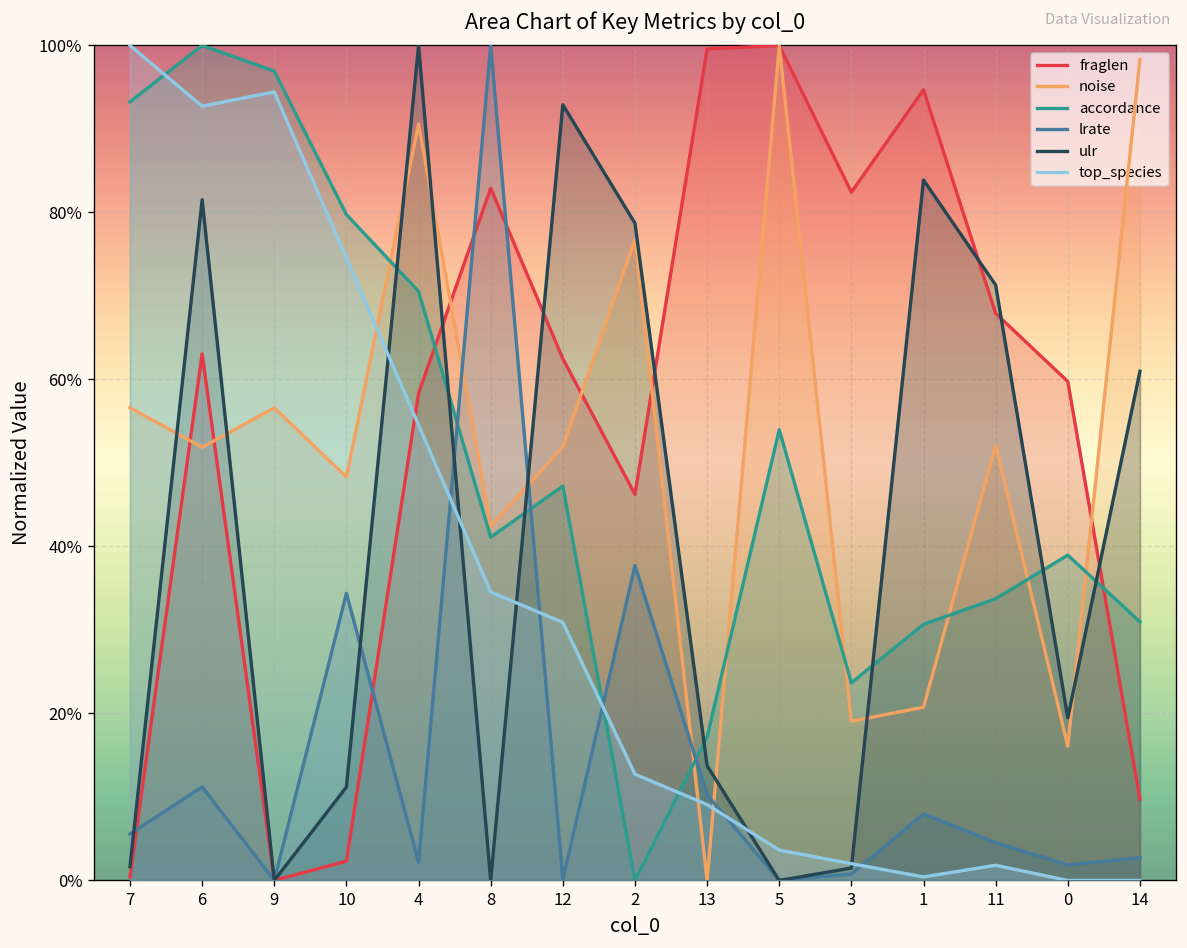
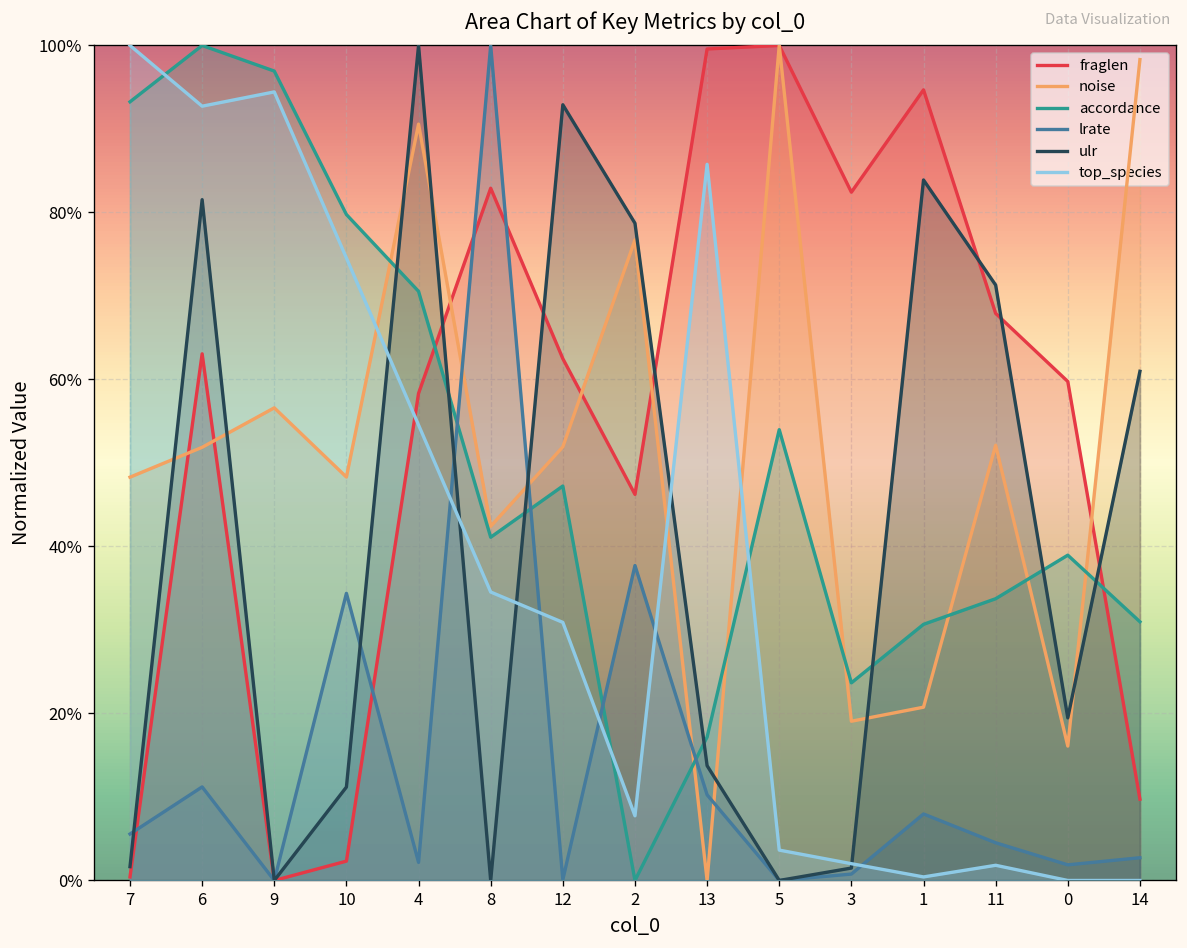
noise, 7: 57% -> 48%
top_species, 2: 13% -> 8%
top_species, 13: 9% -> 86%
